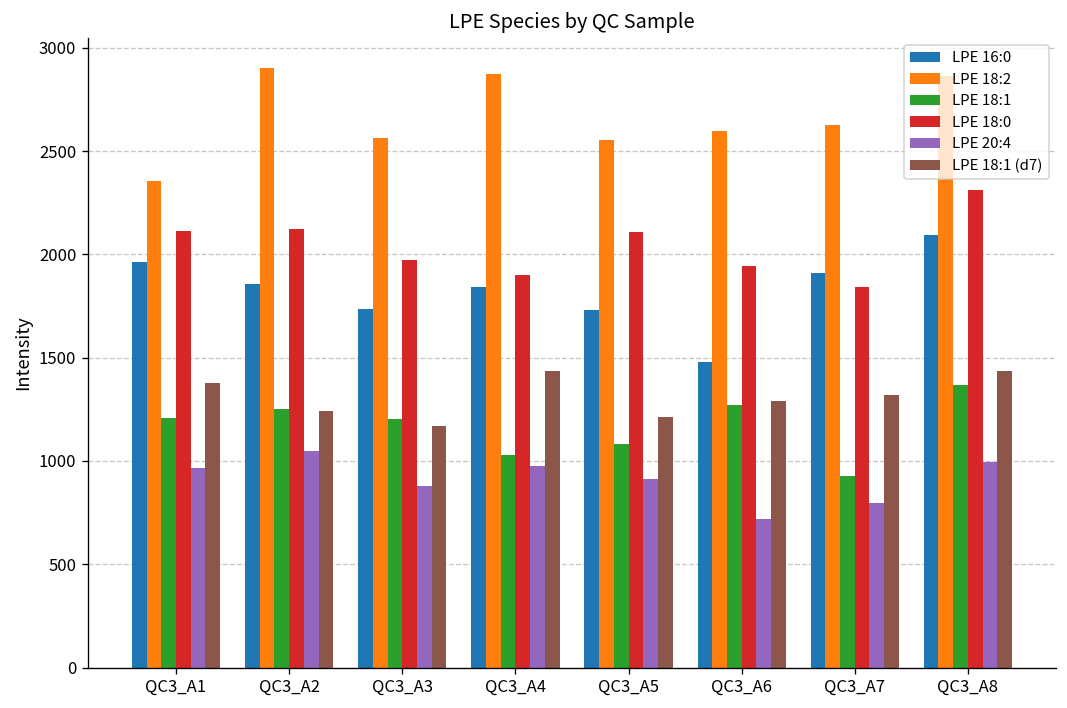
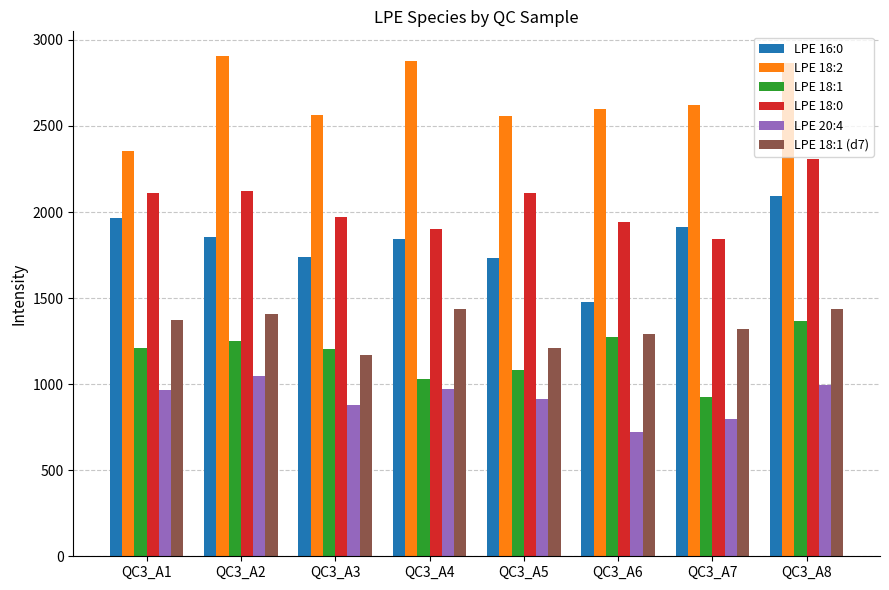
LPE 18:1 (d7), QC3_A2: 1240 -> 1410
